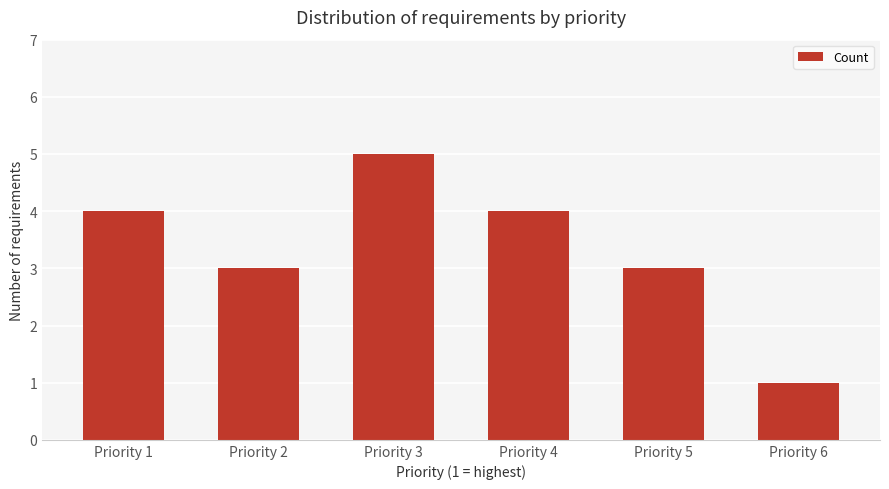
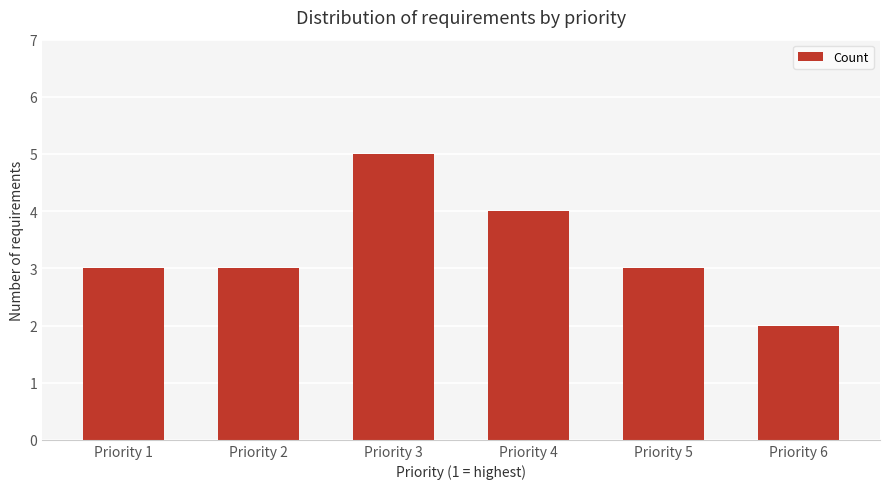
Priority 1: 4 -> 3
Priority 6: 1 -> 2
